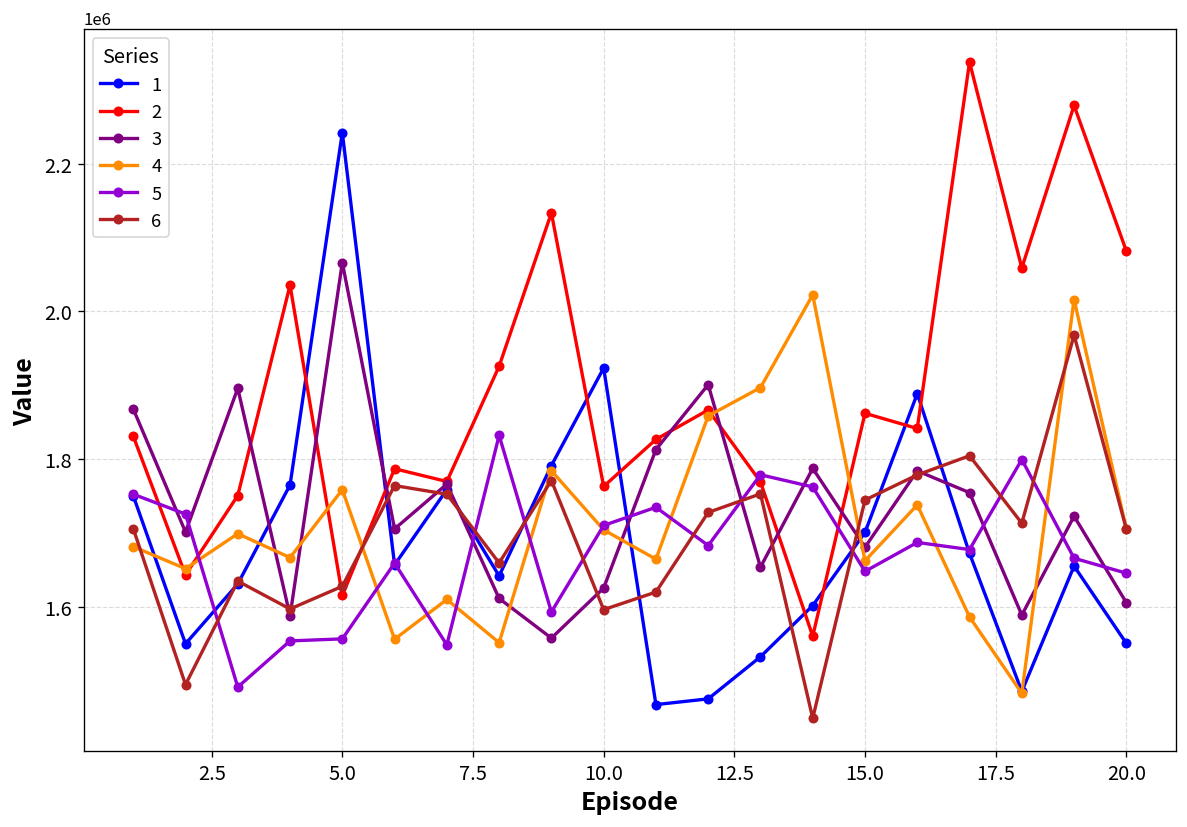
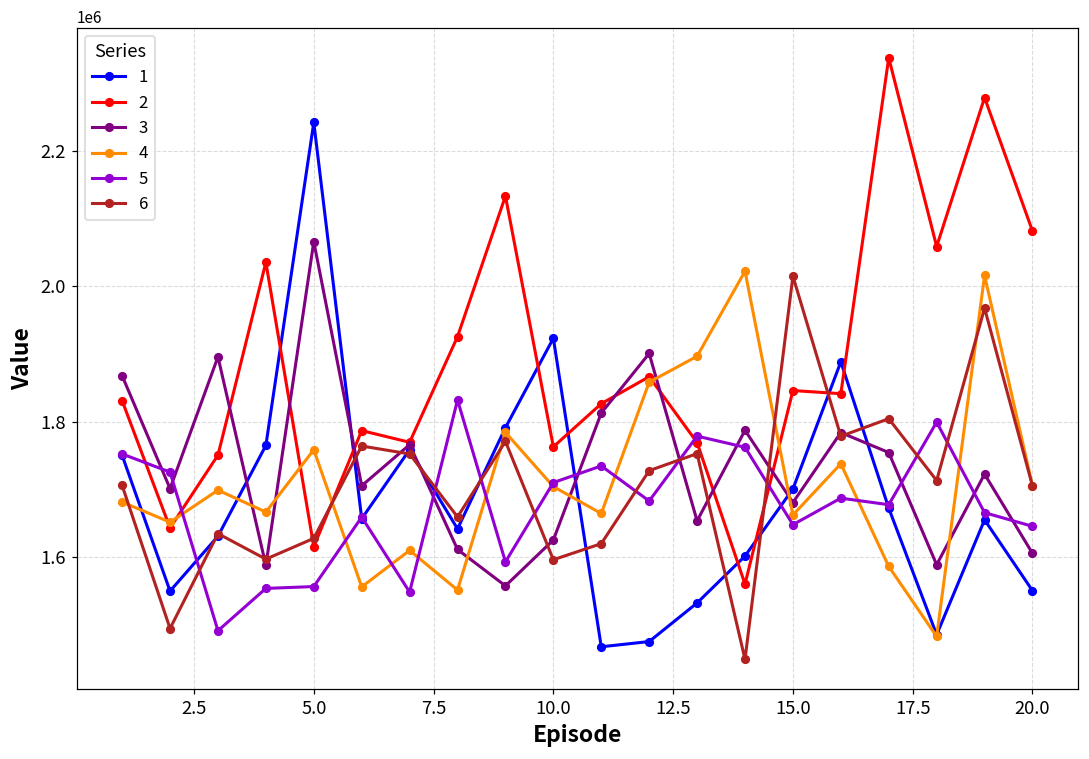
2, 15.0: 1860000 -> 1850000
6, 15.0: 1740000 -> 2020000
